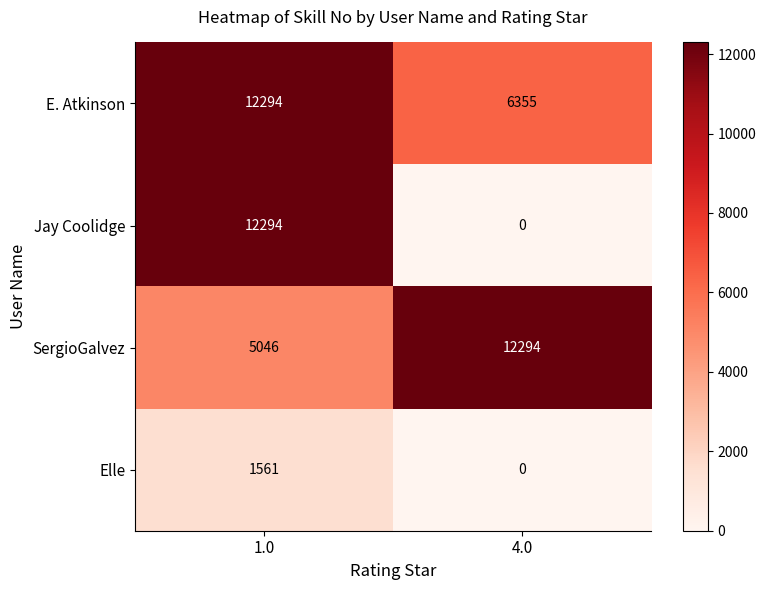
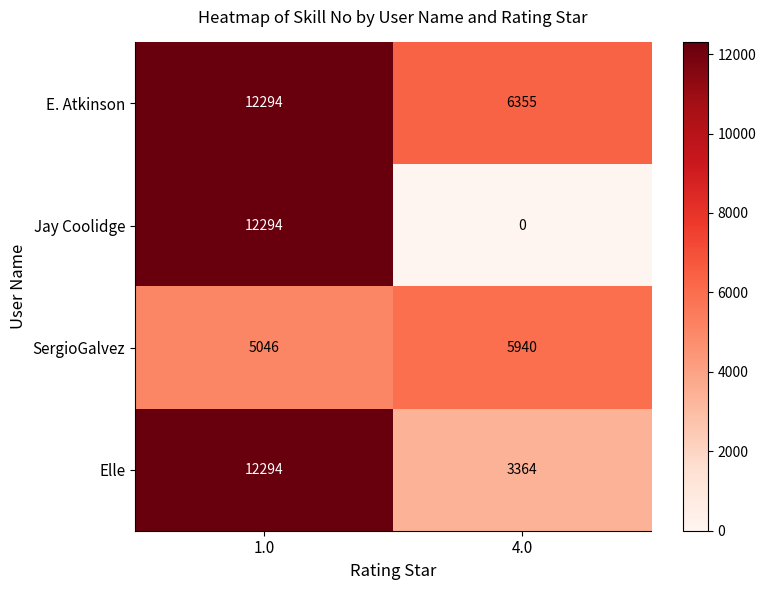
SergioGalvez, 4.0: 12294 -> 5940
Elle, 1.0: 1561 -> 12294
Elle, 4.0: 0 -> 3364
